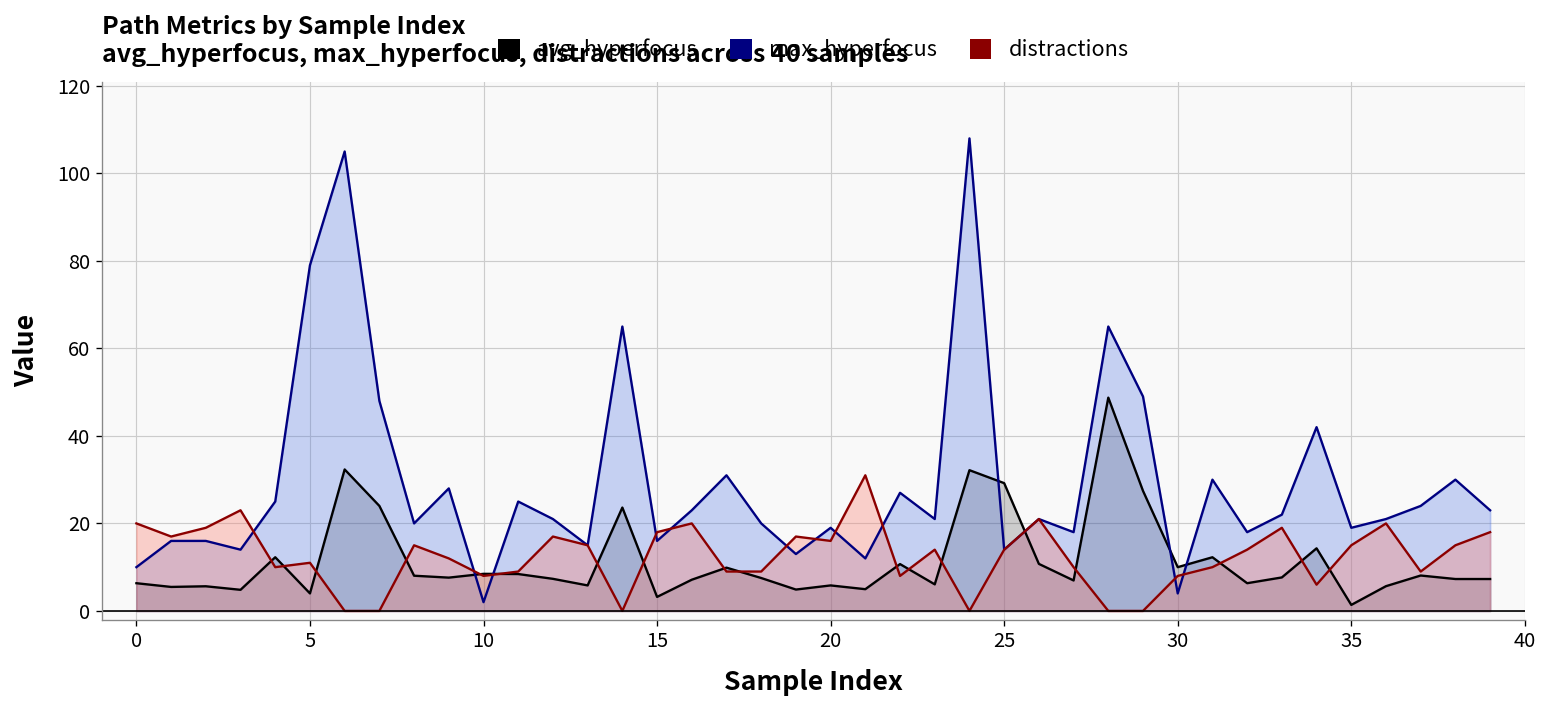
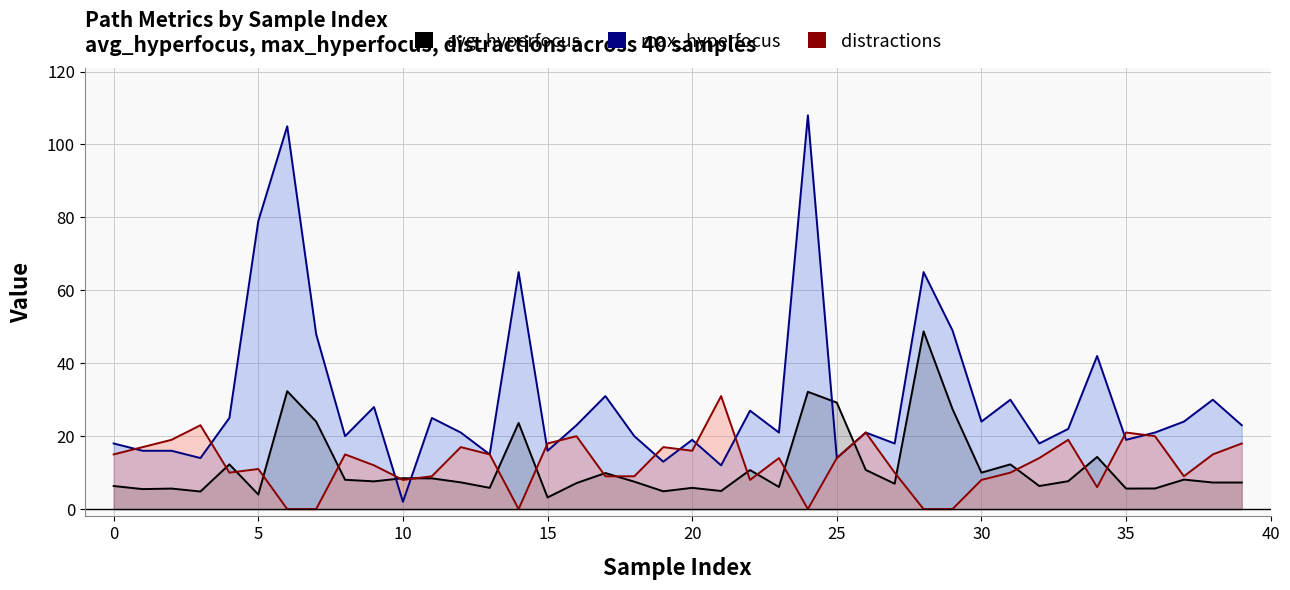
max_hyperfocus, 0: 10 -> 18
distractions, 0: 20 -> 15
max_hyperfocus, 30: 4 -> 24
avg_hyperfocus, 35: 1 -> 6
distractions, 35: 15 -> 21
